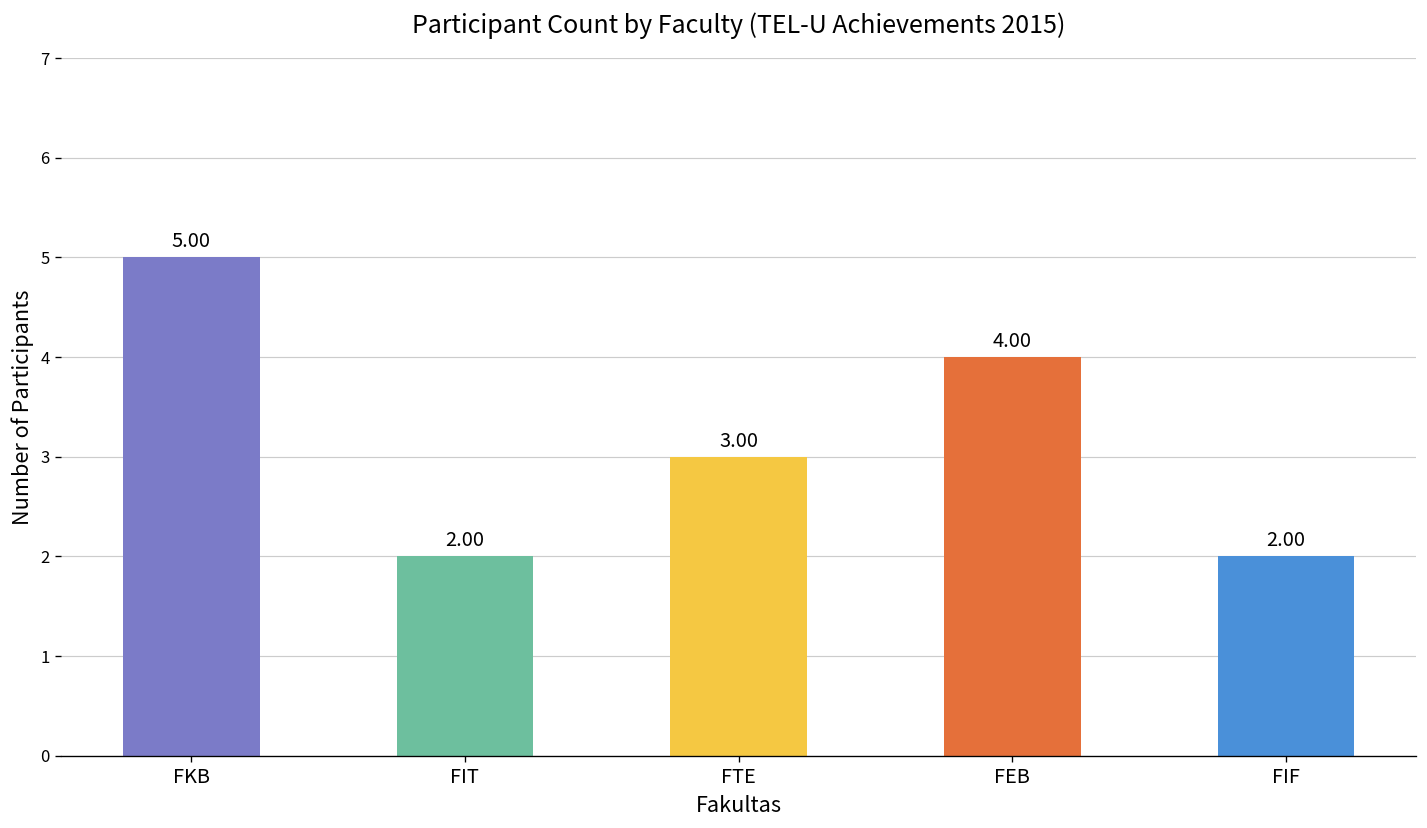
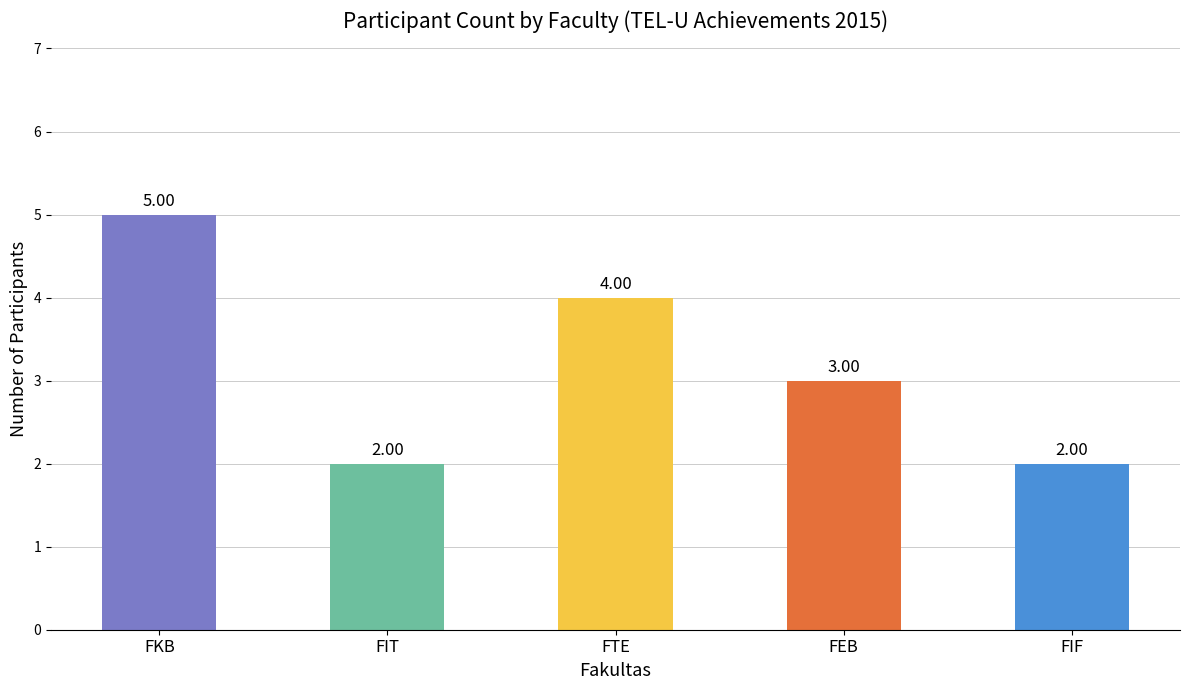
FTE: 3.00 -> 4.00
FEB: 4.00 -> 3.00
